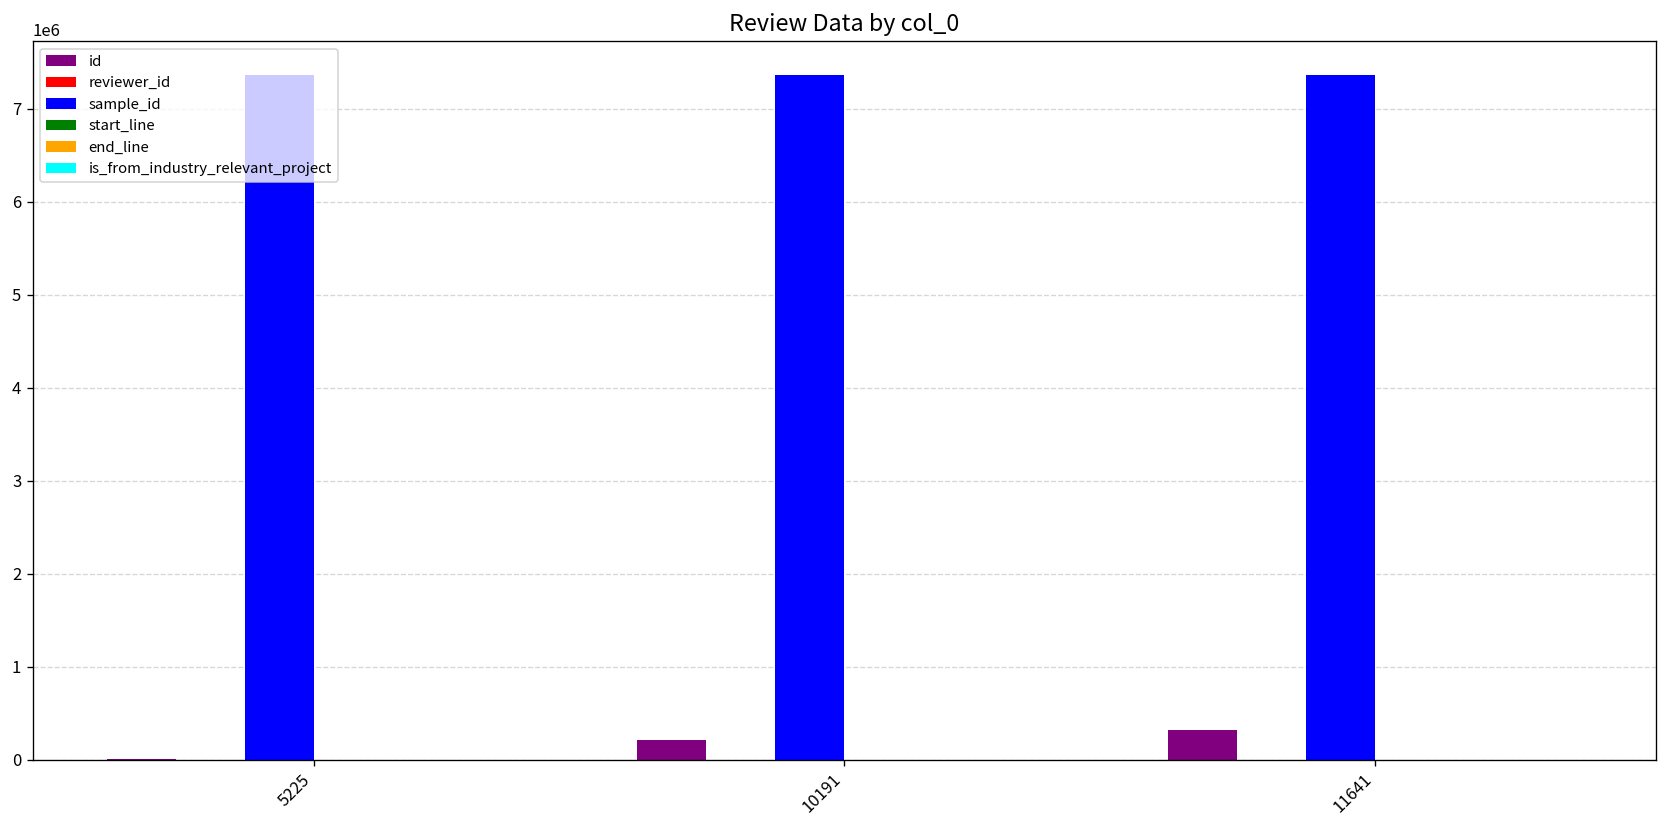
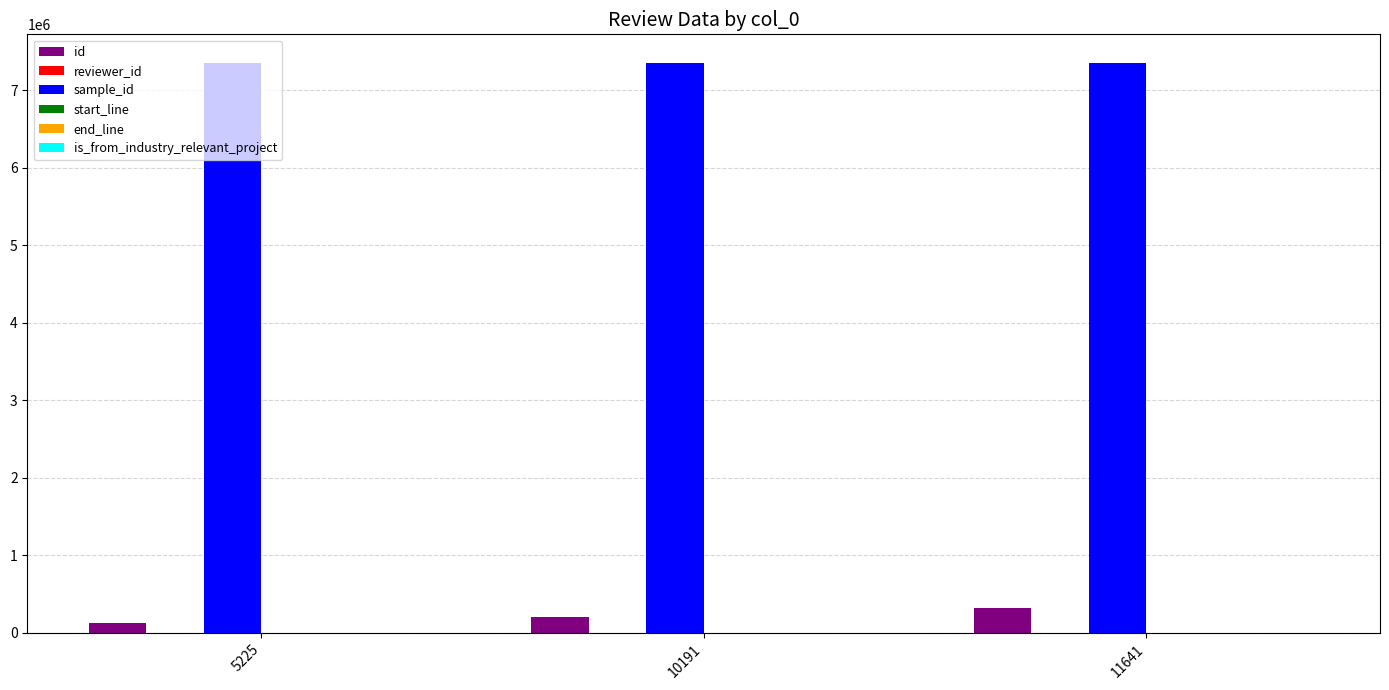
id, 5225: 0 -> 100000
